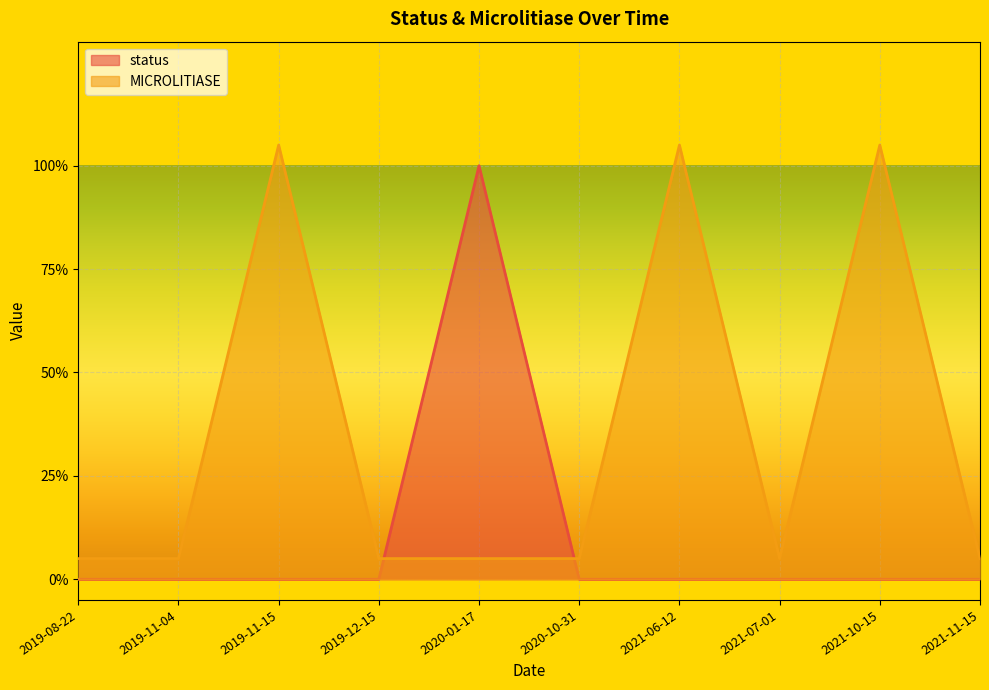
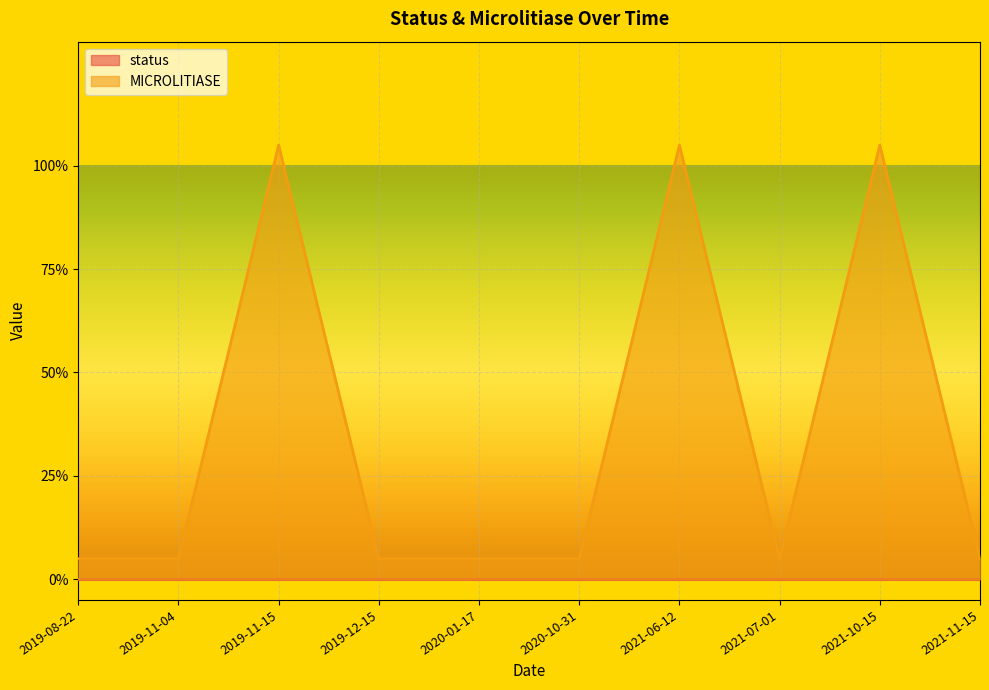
status, 2020-01-17: 100% -> 0%
